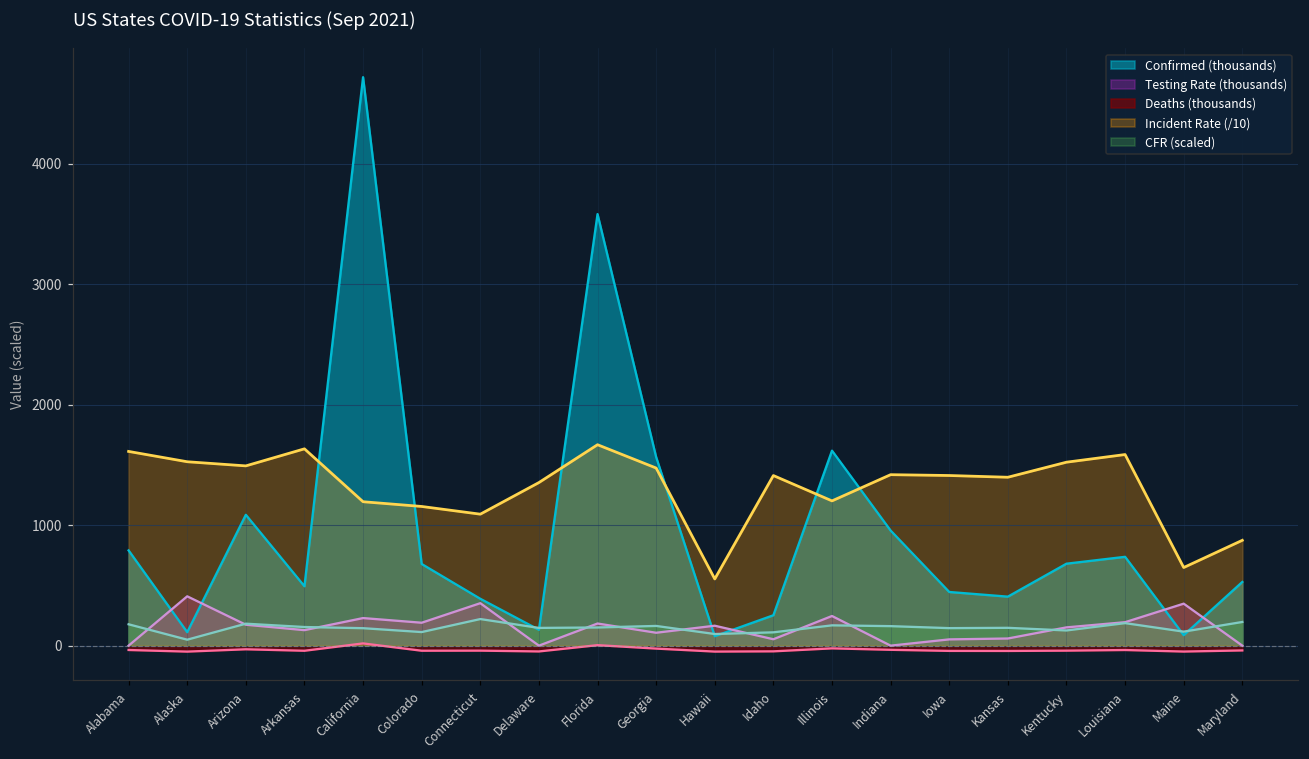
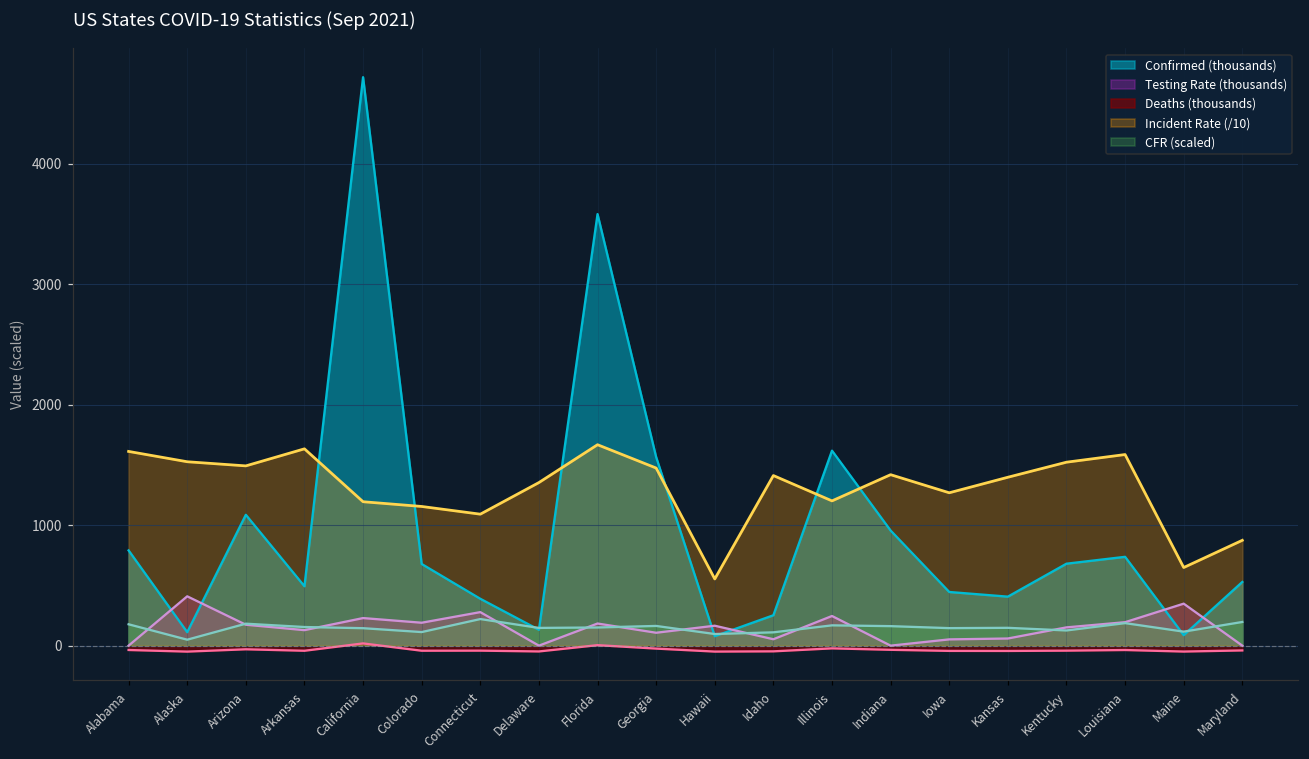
Testing Rate (thousands), Connecticut: 350 -> 280
Incident Rate (/10), Iowa: 1410 -> 1270
